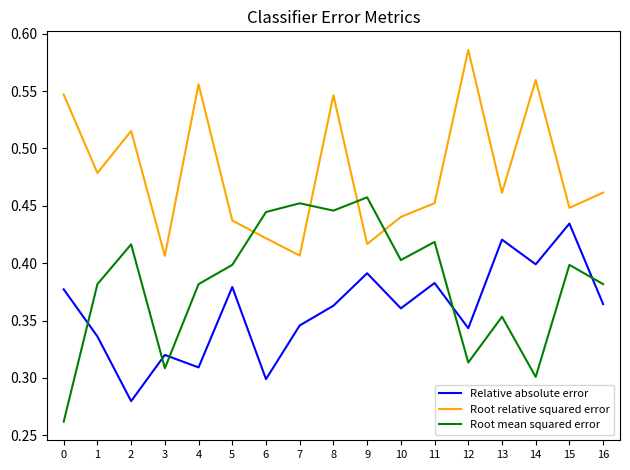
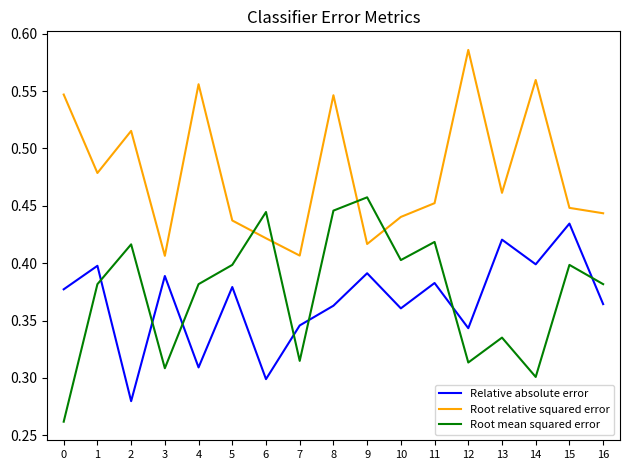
Relative absolute error, 1: 0.336 -> 0.398
Relative absolute error, 3: 0.320 -> 0.389
Root mean squared error, 7: 0.452 -> 0.315
Root mean squared error, 13: 0.353 -> 0.335
Root relative squared error, 16: 0.462 -> 0.444
